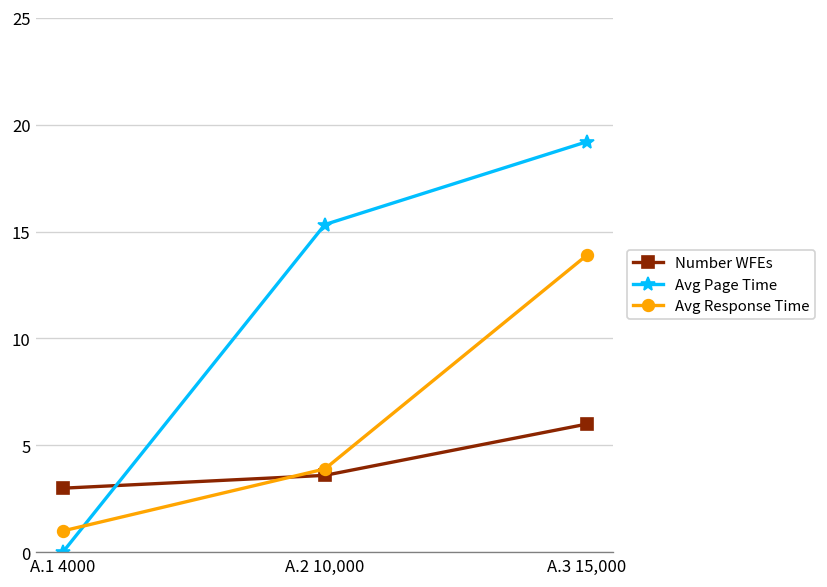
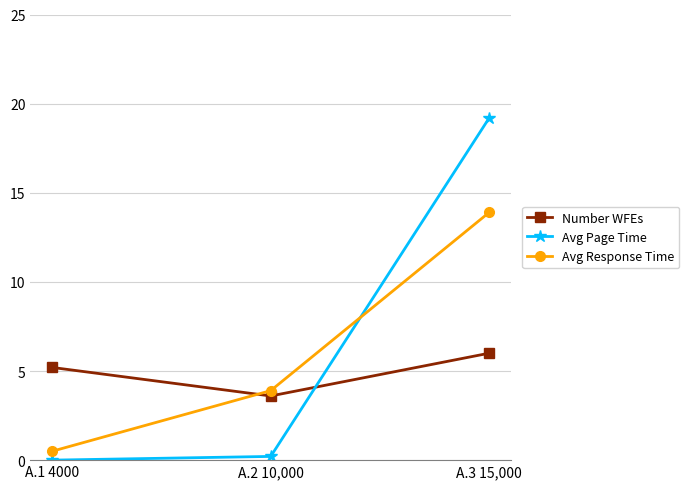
Number WFEs, A.1 4000: 3.0 -> 5.2
Avg Response Time, A.1 4000: 1.0 -> 0.5
Avg Page Time, A.2 10,000: 15.3 -> 0.2
